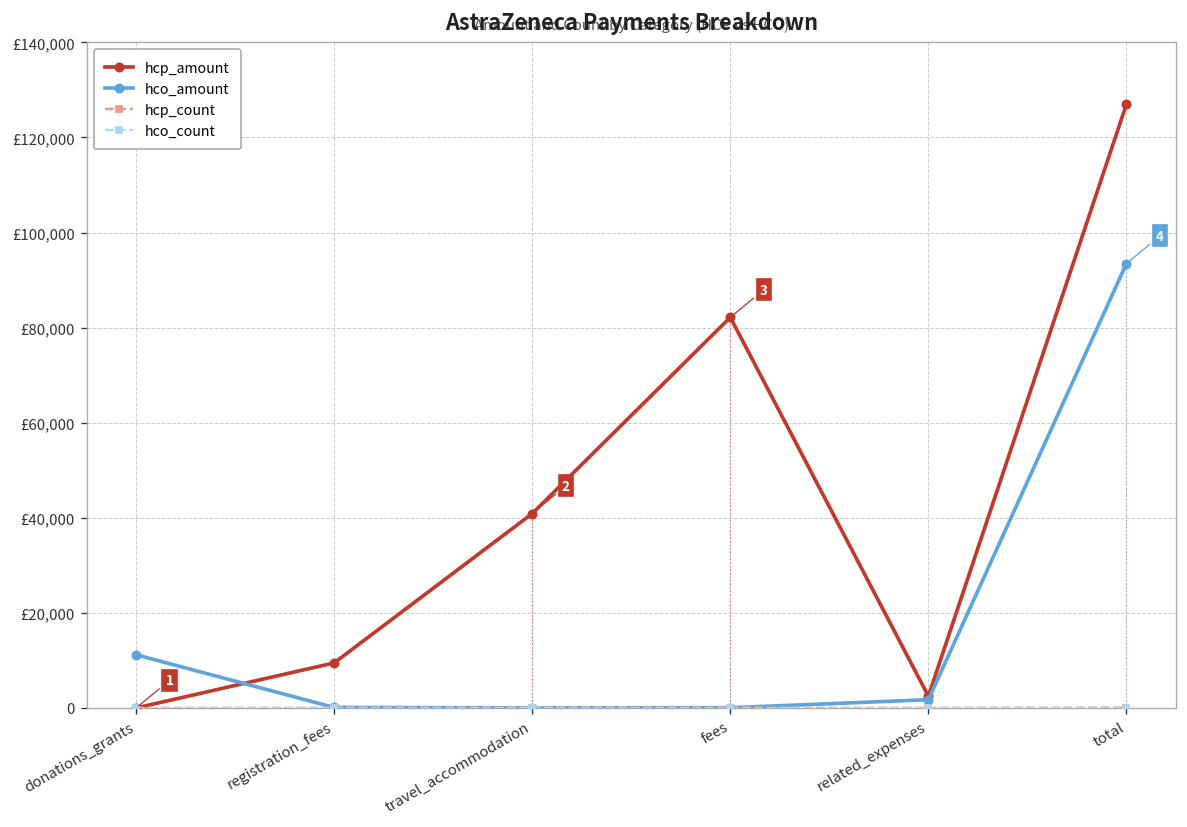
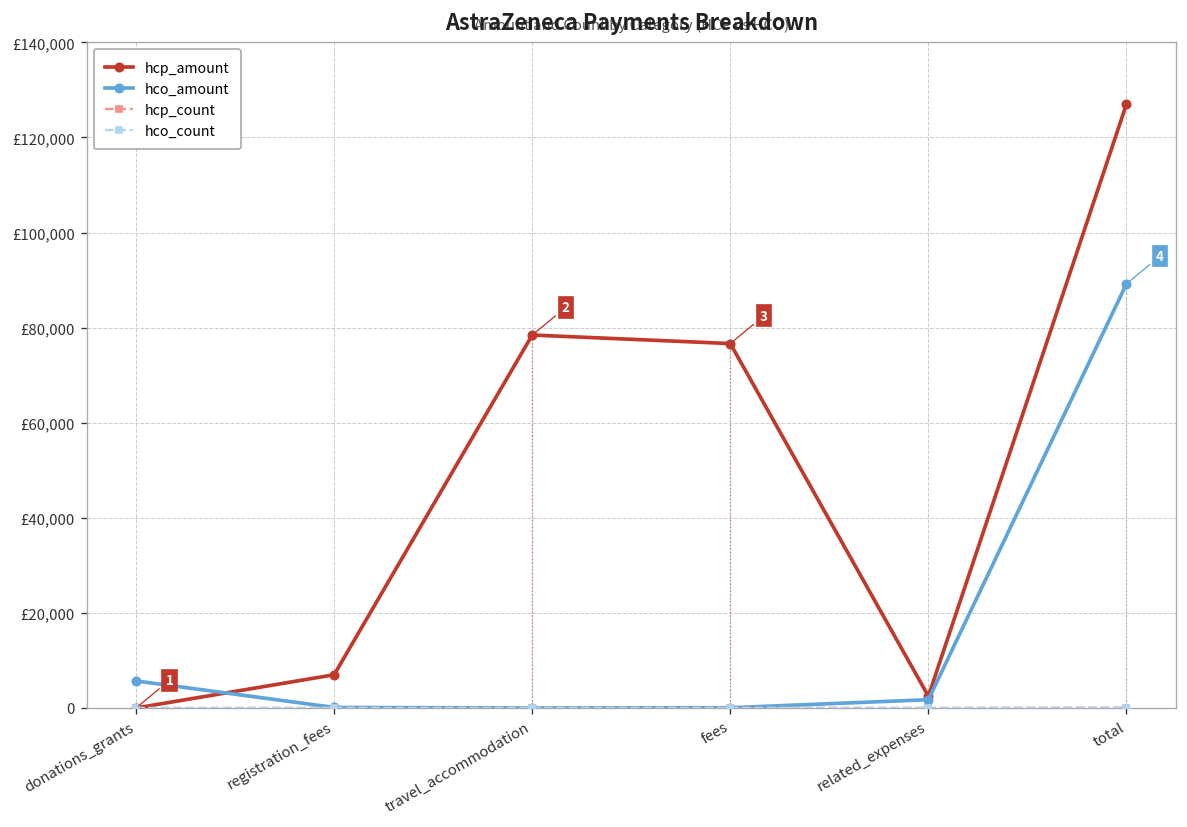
hco_amount, donations_grants: £11,000 -> £6,000
hcp_amount, registration_fees: £9,000 -> £7,000
hcp_amount, travel_accommodation: £41,000 -> £78,000
hcp_amount, fees: £82,000 -> £77,000
hco_amount, total: £93,000 -> £89,000
